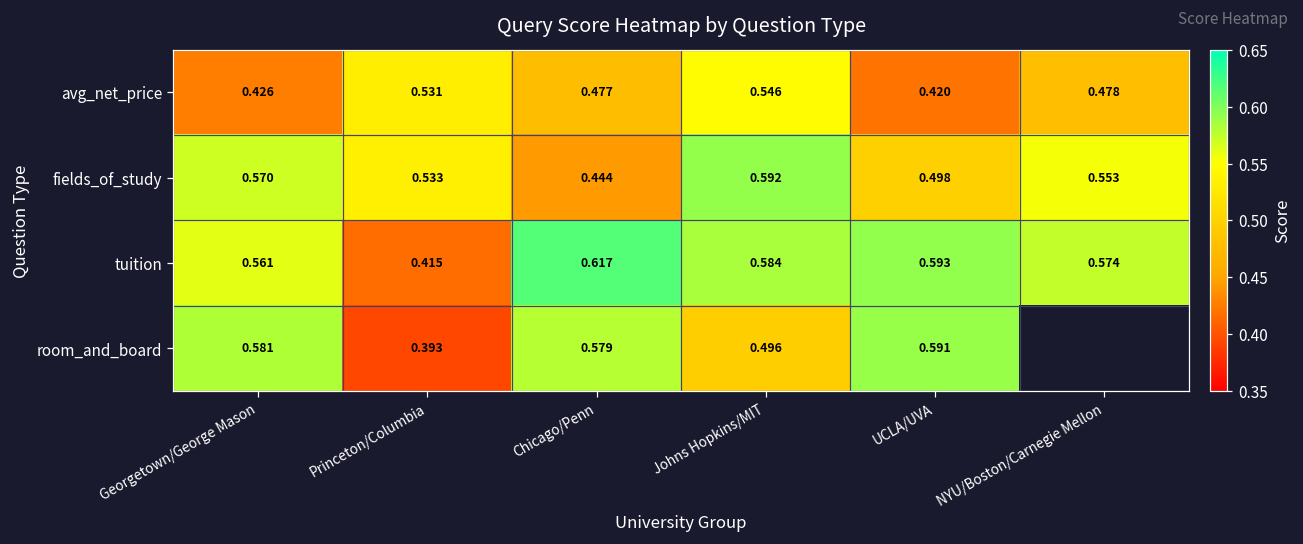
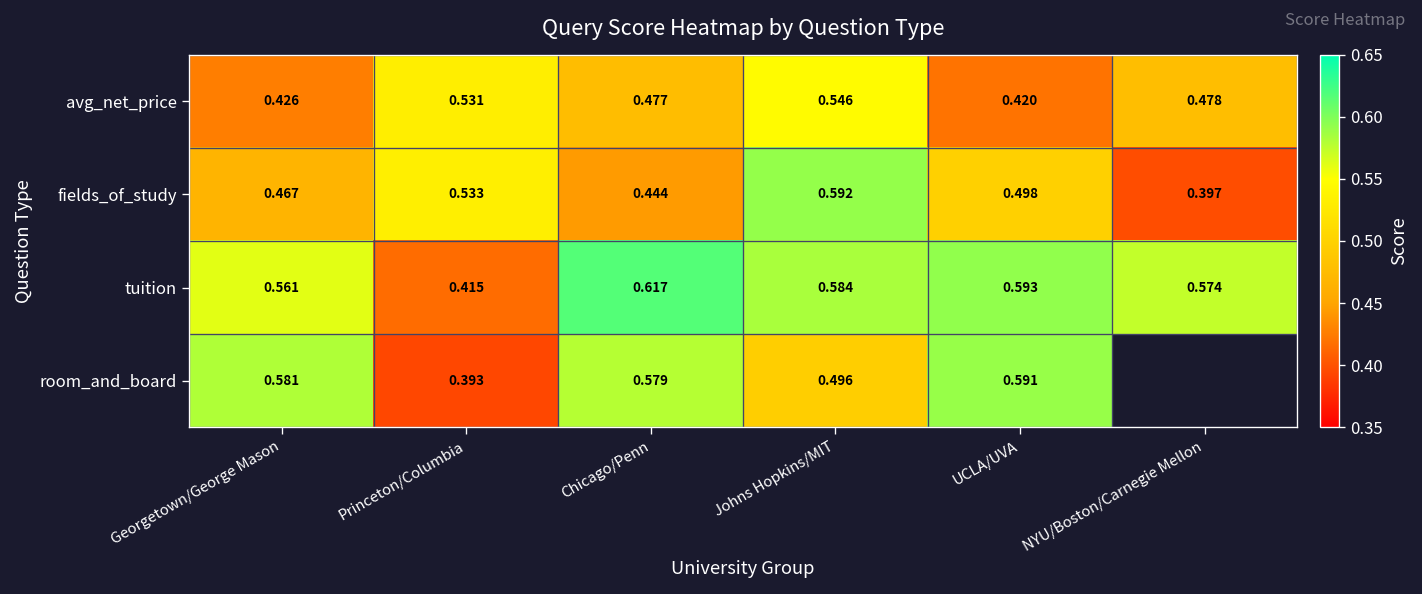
fields_of_study, Georgetown/George Mason: 0.570 -> 0.467
fields_of_study, NYU/Boston/Carnegie Mellon: 0.553 -> 0.397
